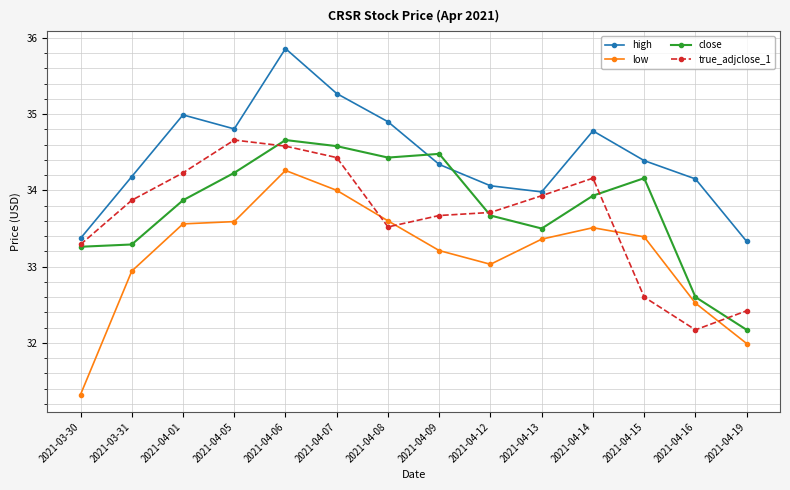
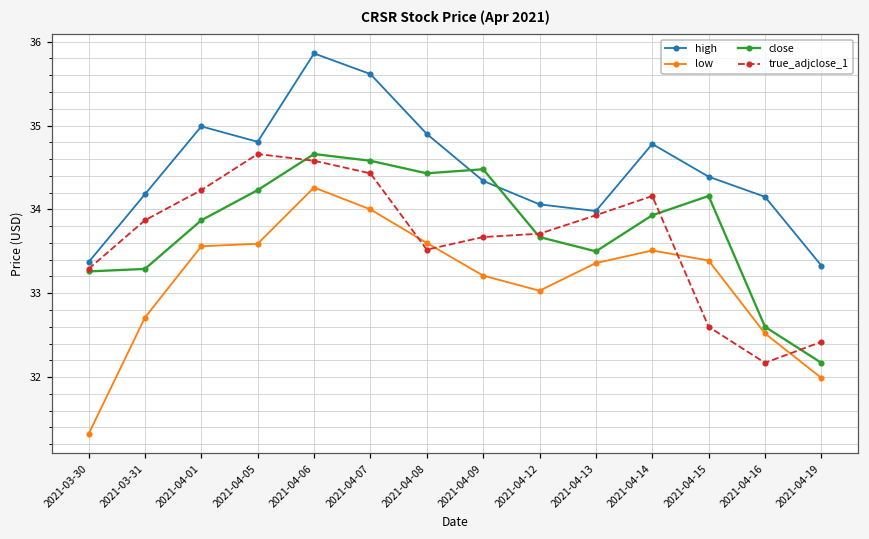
low, 2021-03-31: 32.9 -> 32.7
high, 2021-04-07: 35.3 -> 35.6
